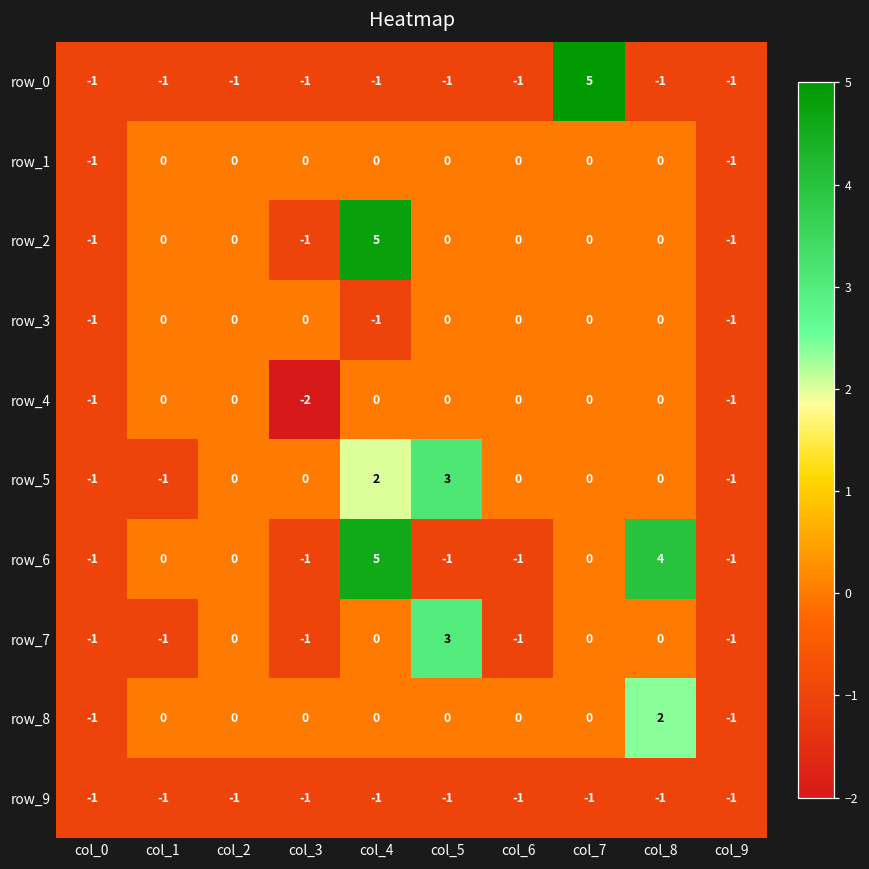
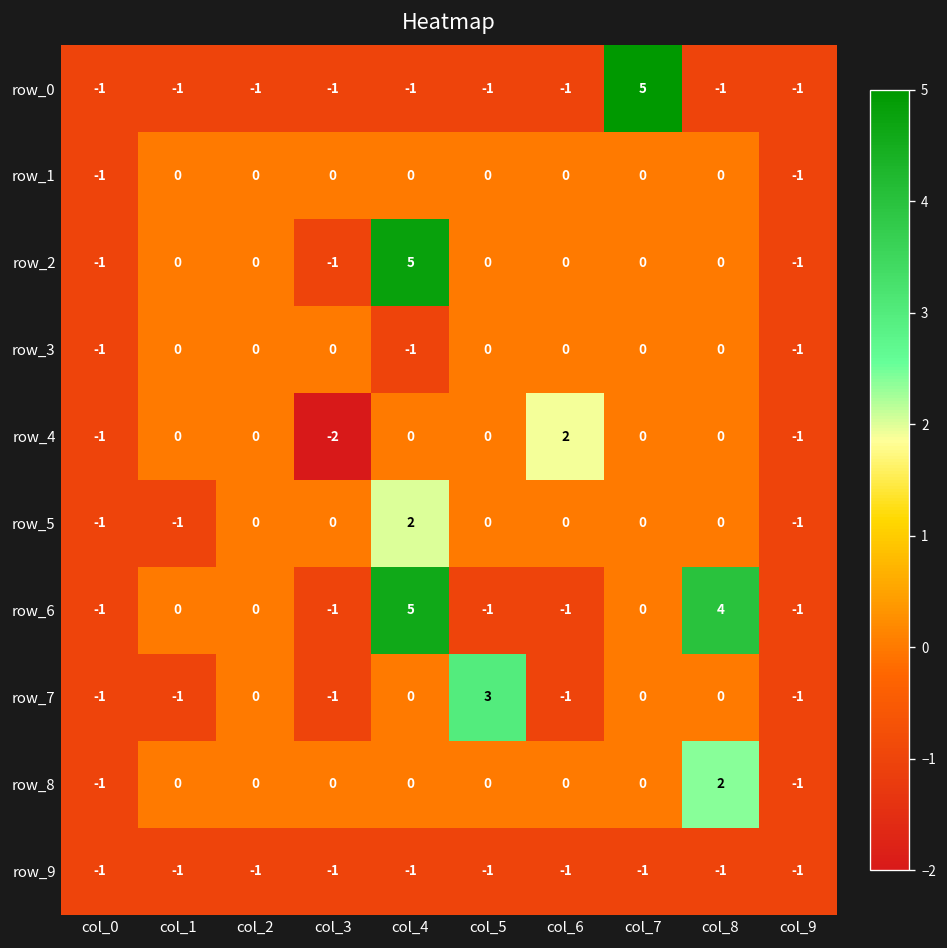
row_4, col_6: 0 -> 2
row_5, col_5: 3 -> 0
